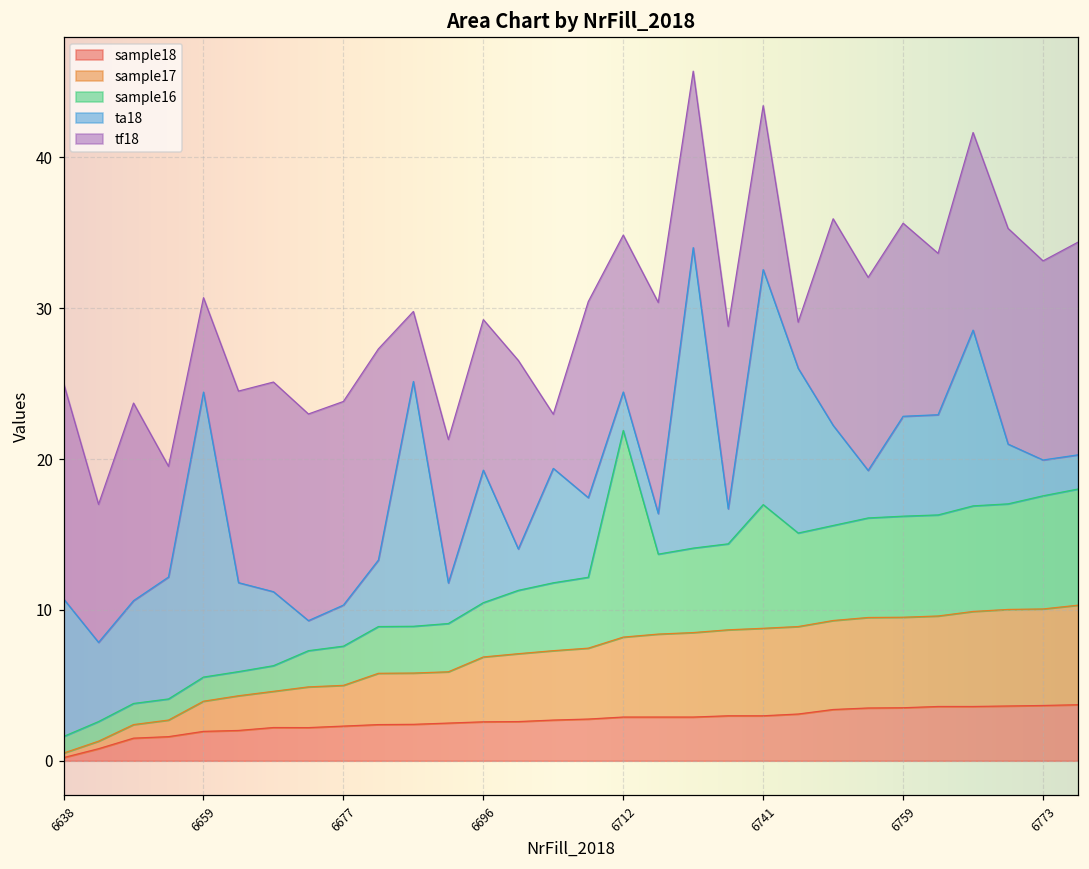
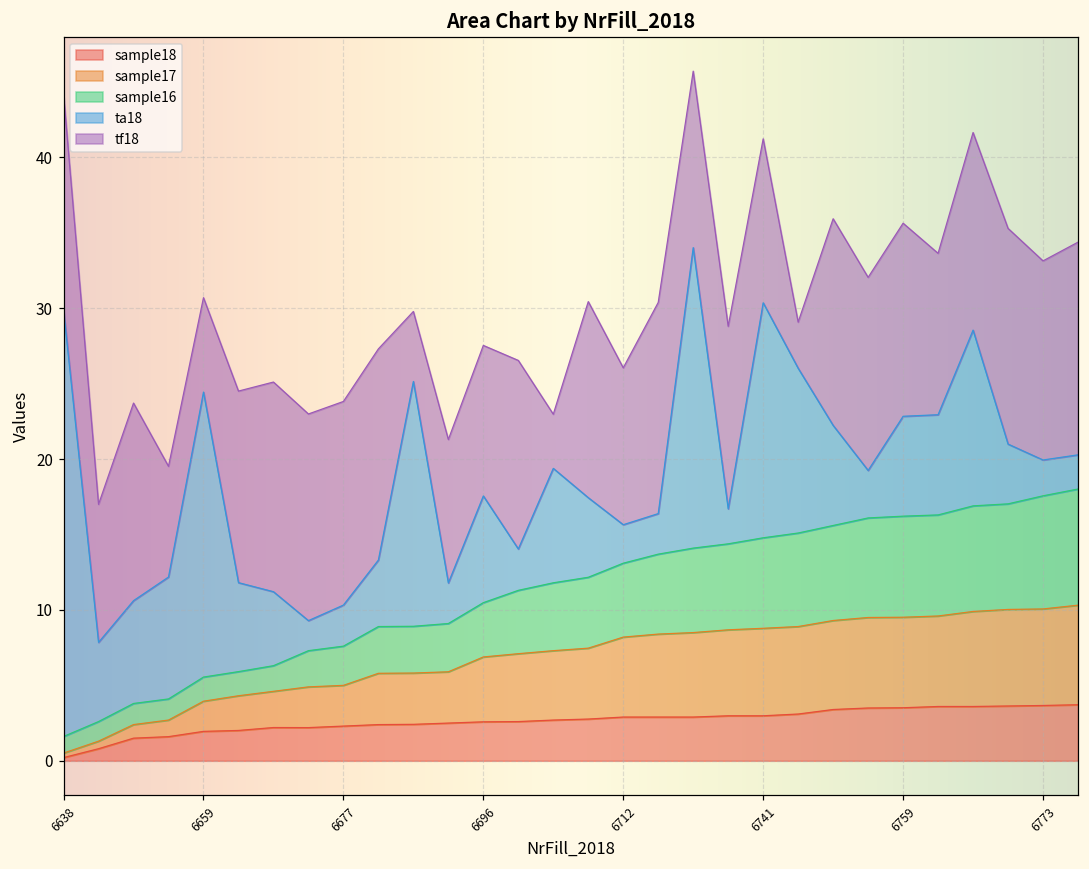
ta18, 6638: 9.1 -> 28.3
ta18, 6696: 8.8 -> 7.1
sample16, 6712: 13.7 -> 4.9
sample16, 6741: 8.2 -> 6.0
